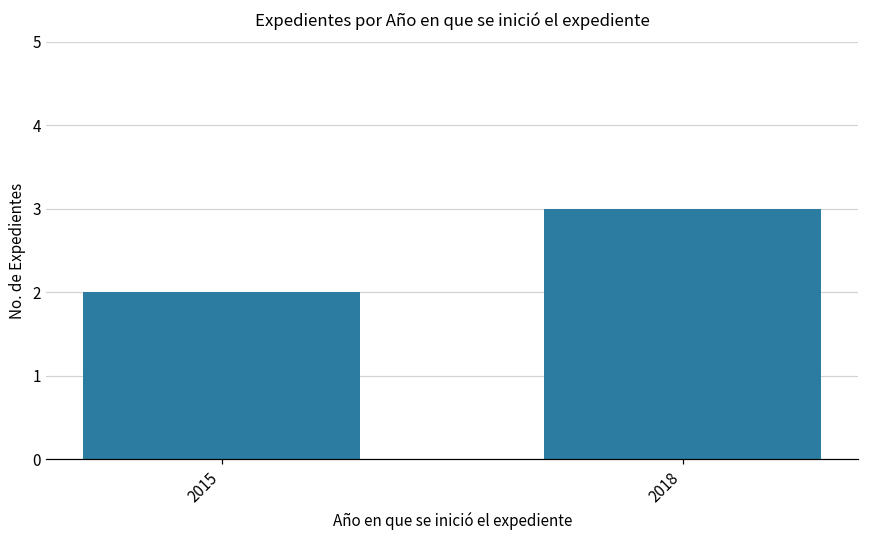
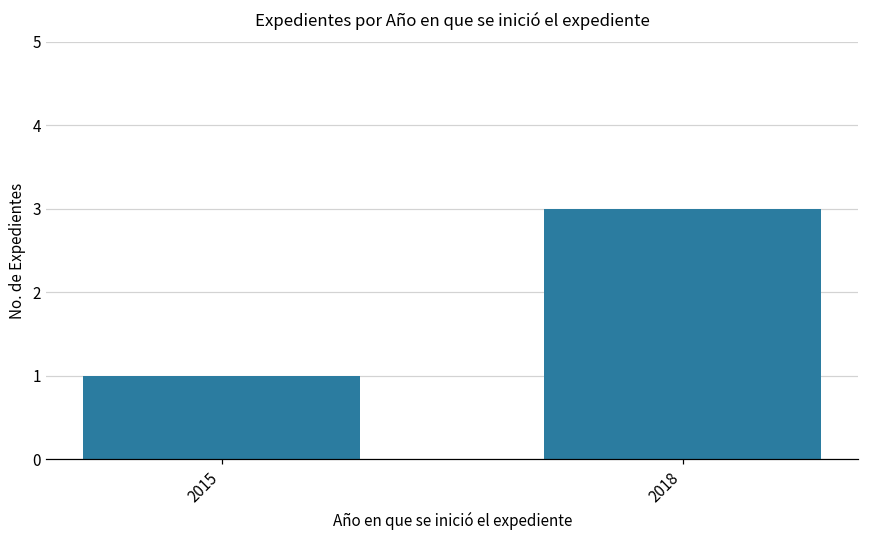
2015: 2 -> 1
